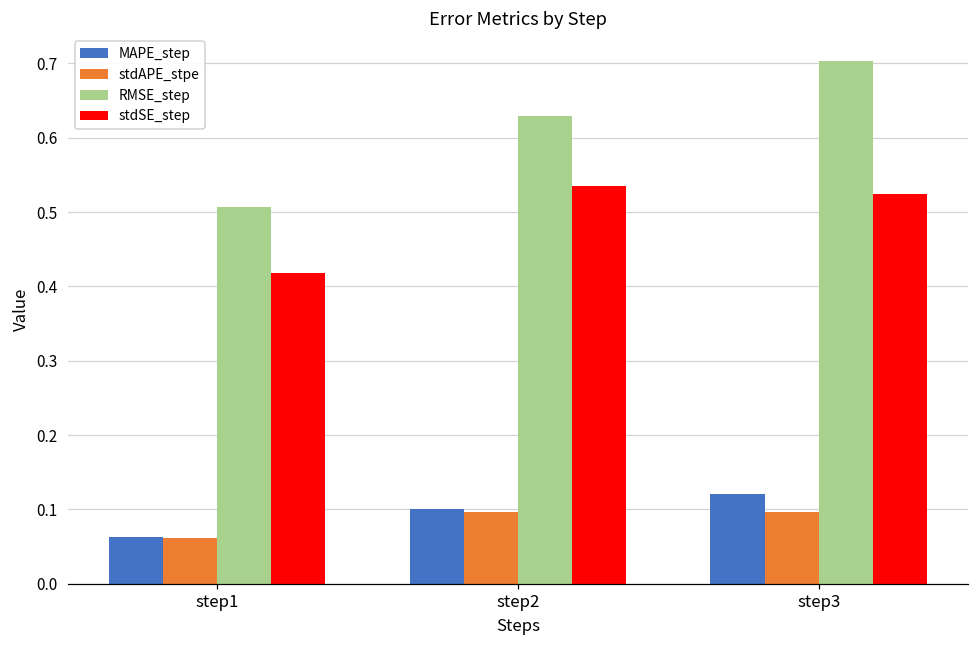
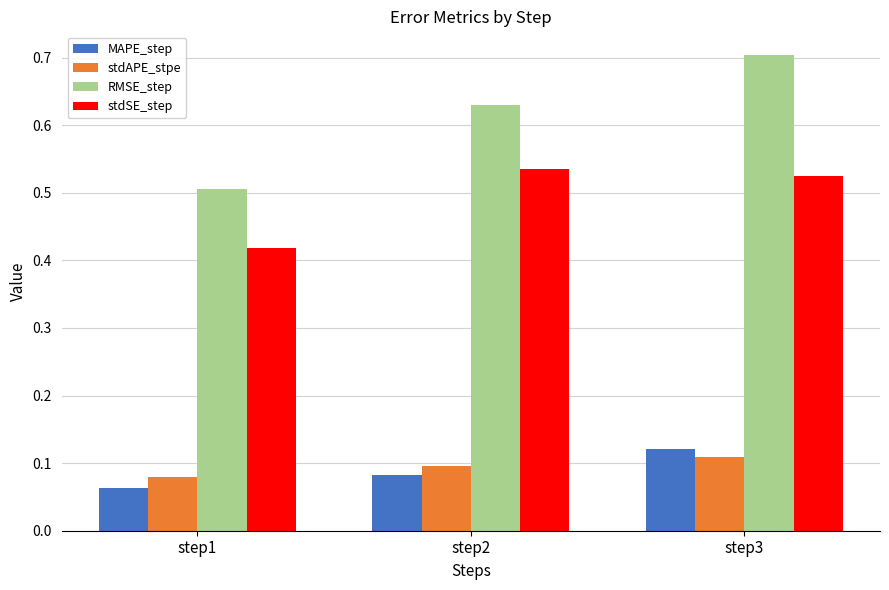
stdAPE_stpe, step1: 0.06 -> 0.08
MAPE_step, step2: 0.10 -> 0.08
stdAPE_stpe, step3: 0.10 -> 0.11
